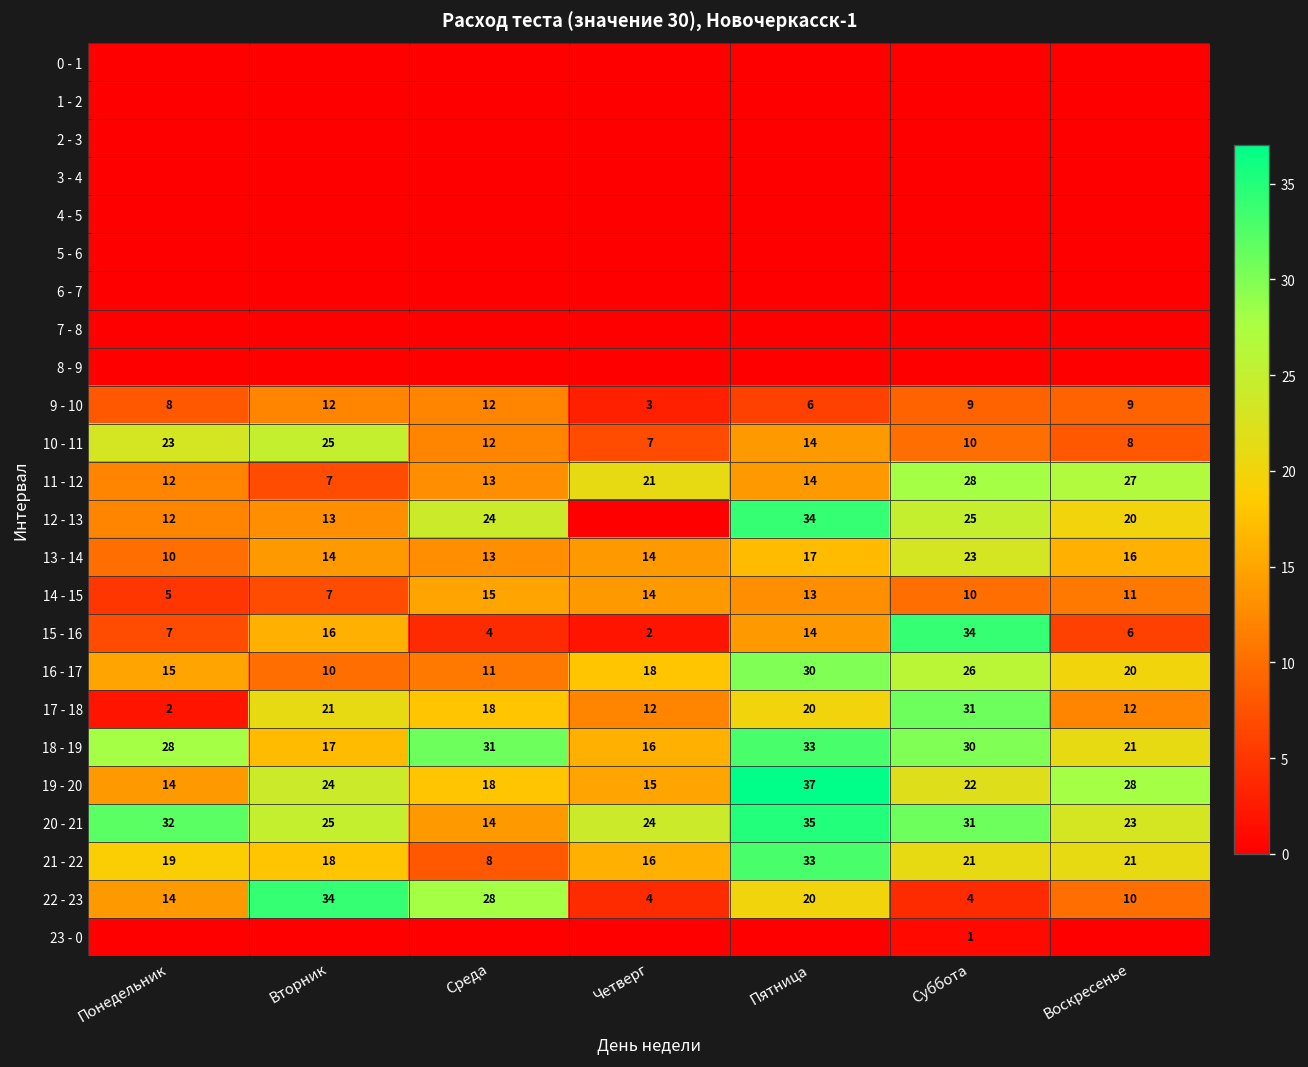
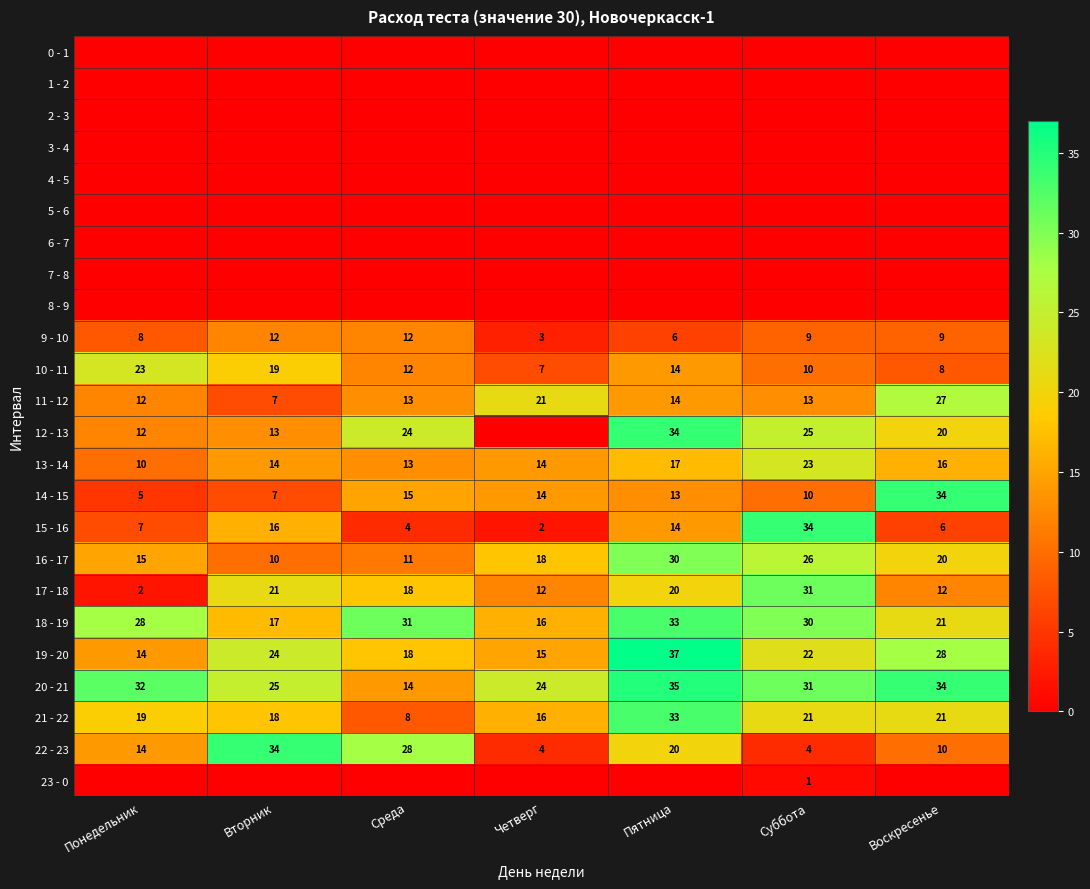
10 - 11, Вторник: 25 -> 19
11 - 12, Суббота: 28 -> 13
14 - 15, Воскресенье: 11 -> 34
20 - 21, Воскресенье: 23 -> 34
